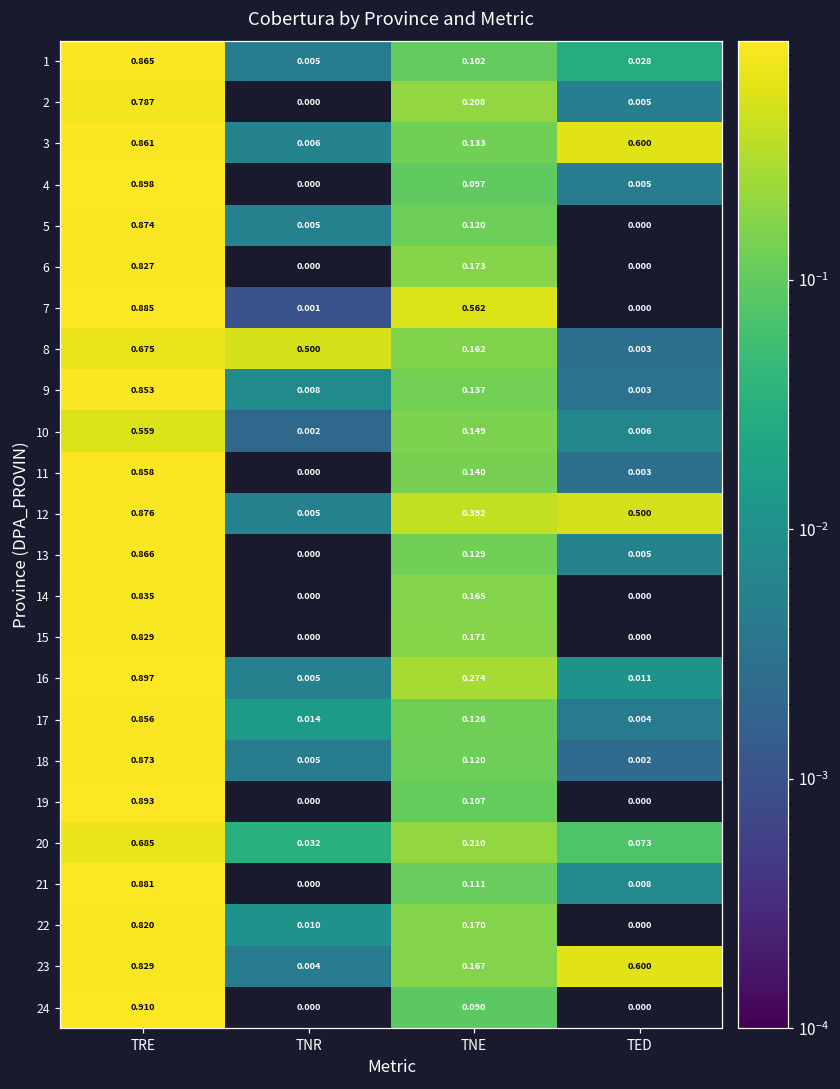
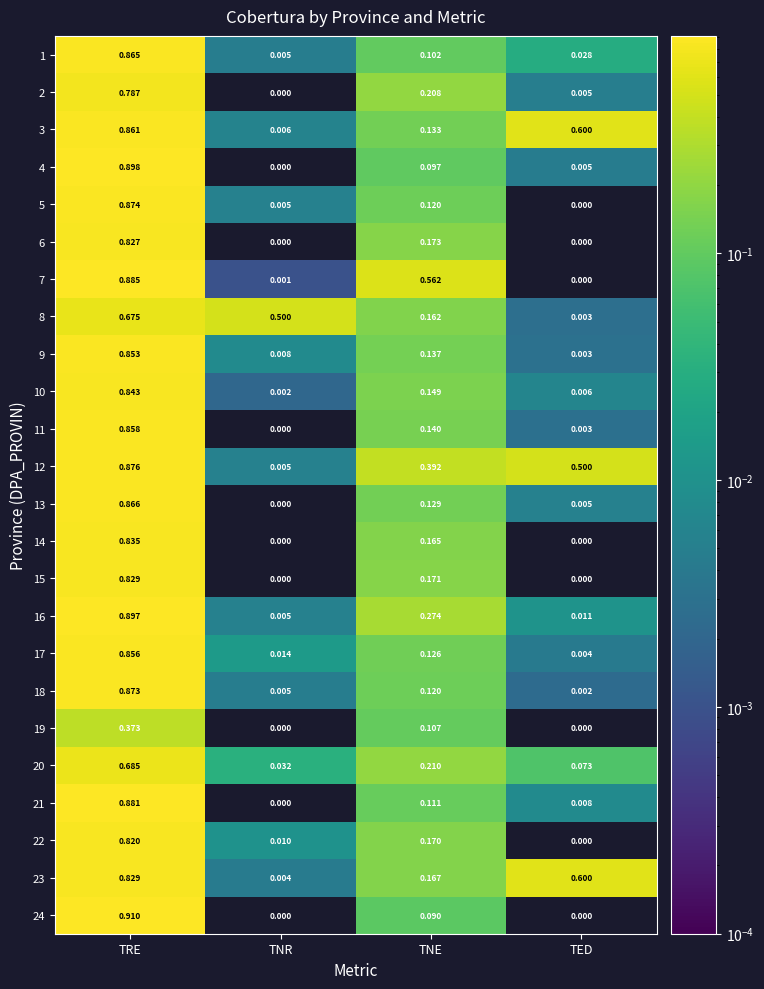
10, TRE: 0.559 -> 0.843
19, TRE: 0.893 -> 0.373
